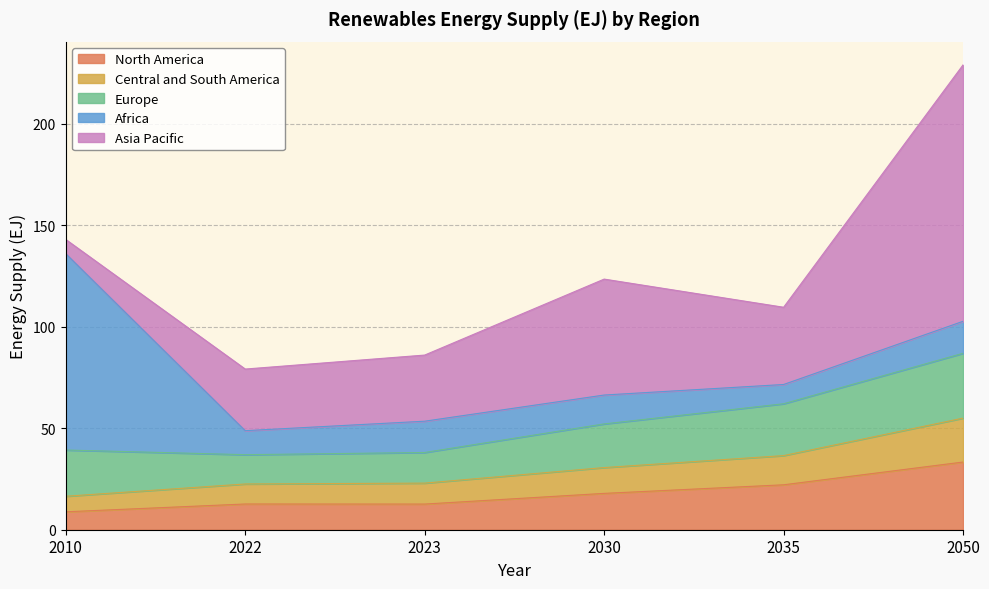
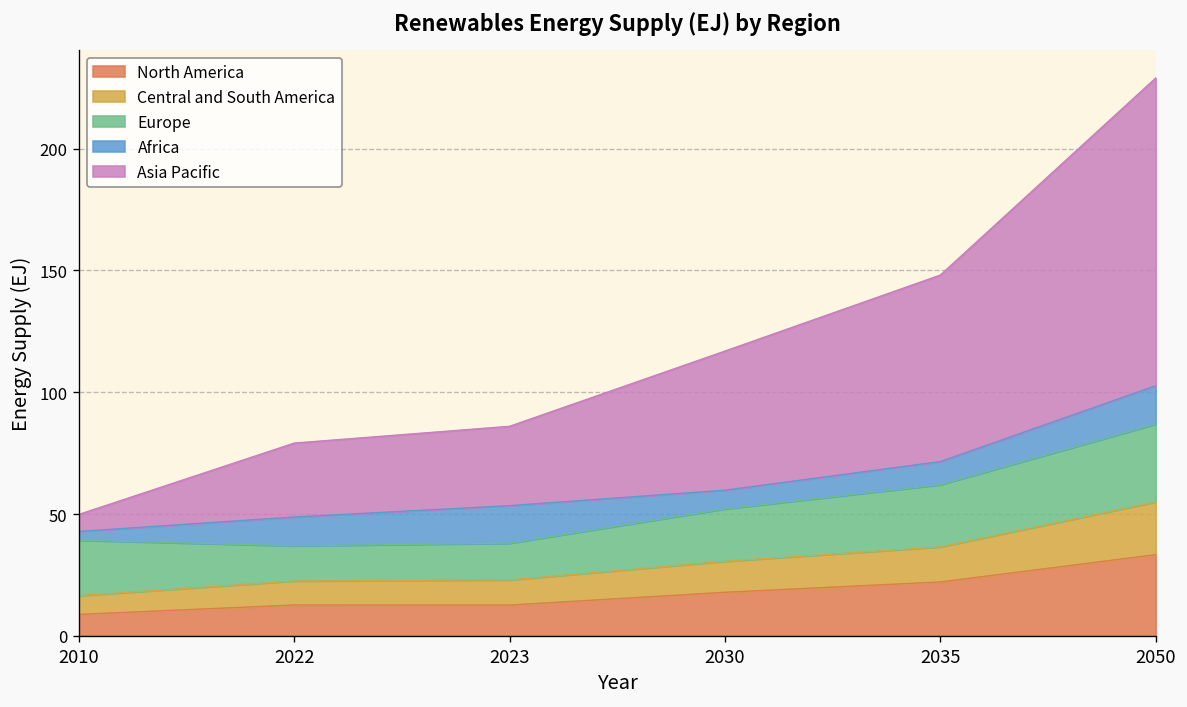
Africa, 2010: 97 -> 4
Africa, 2030: 14 -> 8
Asia Pacific, 2035: 38 -> 77
